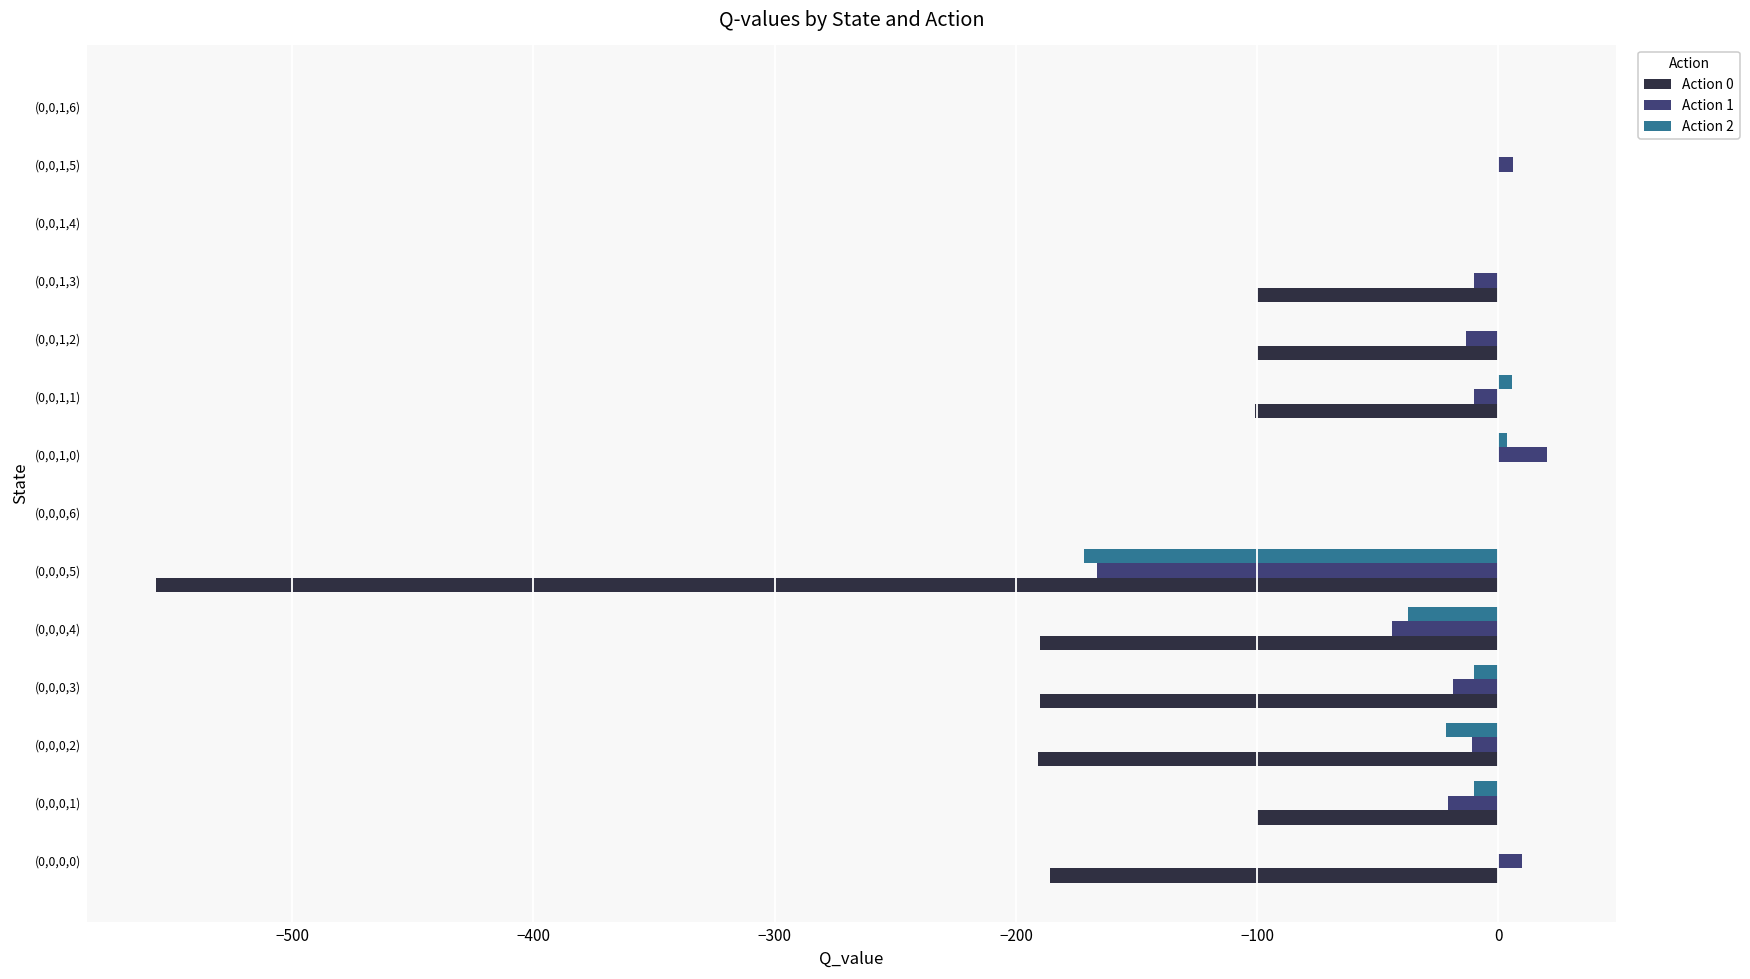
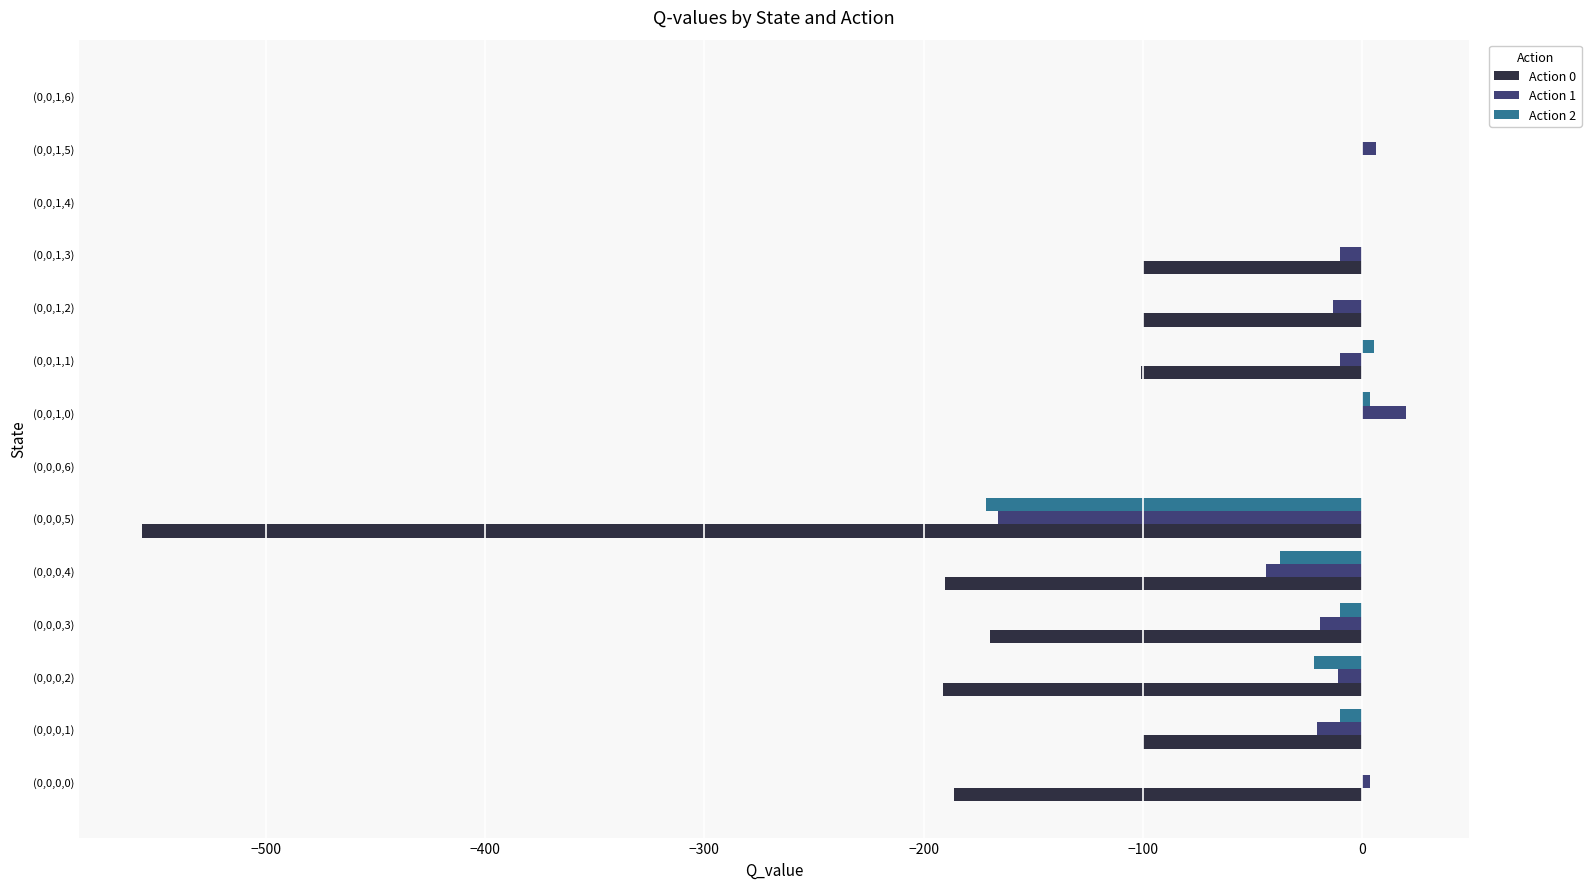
Action 0, (0,0,0,3): -190 -> -170
Action 1, (0,0,0,0): 10 -> 4
